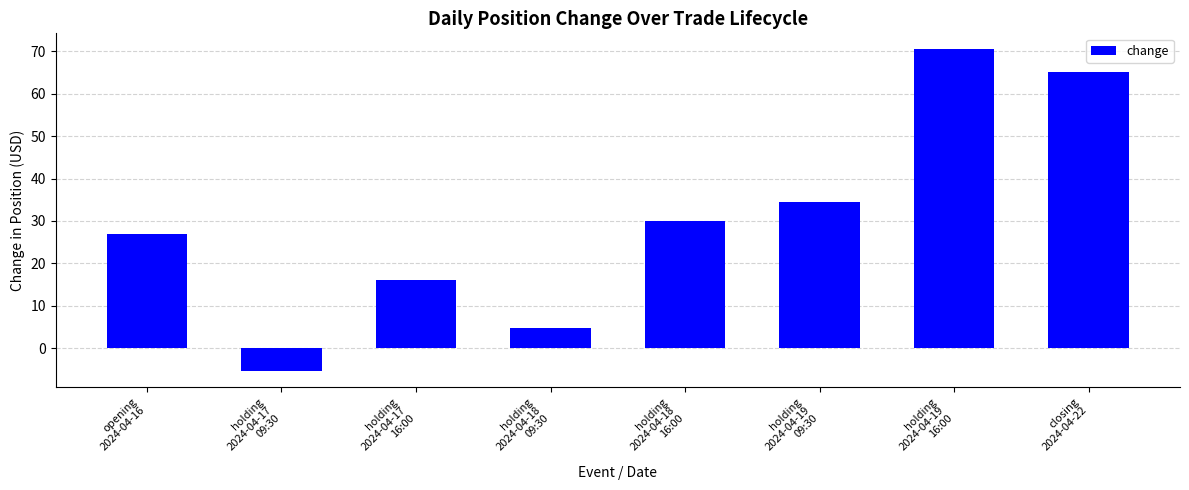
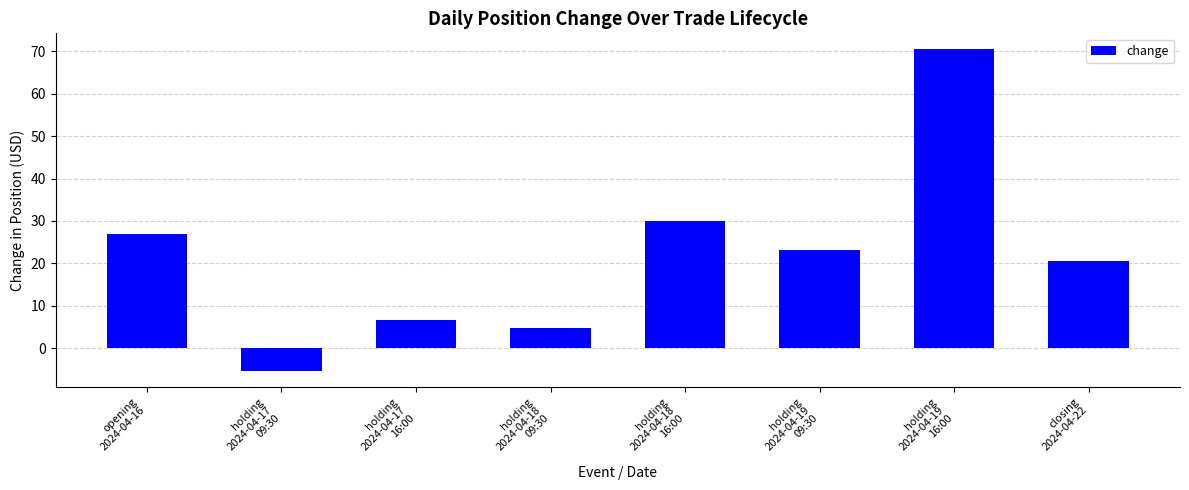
holding 2024-04-17 16:00: 16 -> 7
holding 2024-04-19 09:30: 35 -> 23
closing 2024-04-22: 65 -> 21
